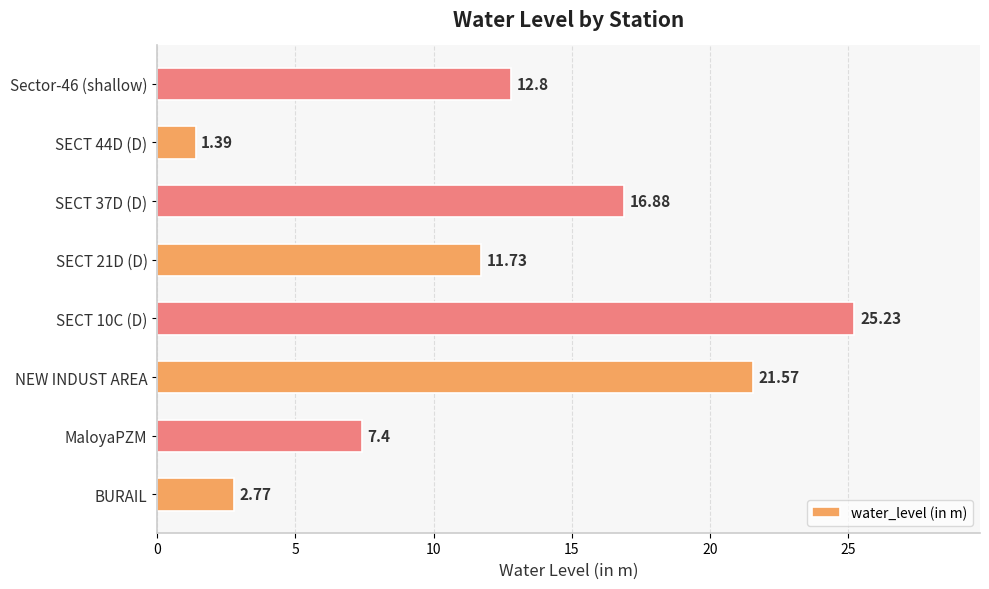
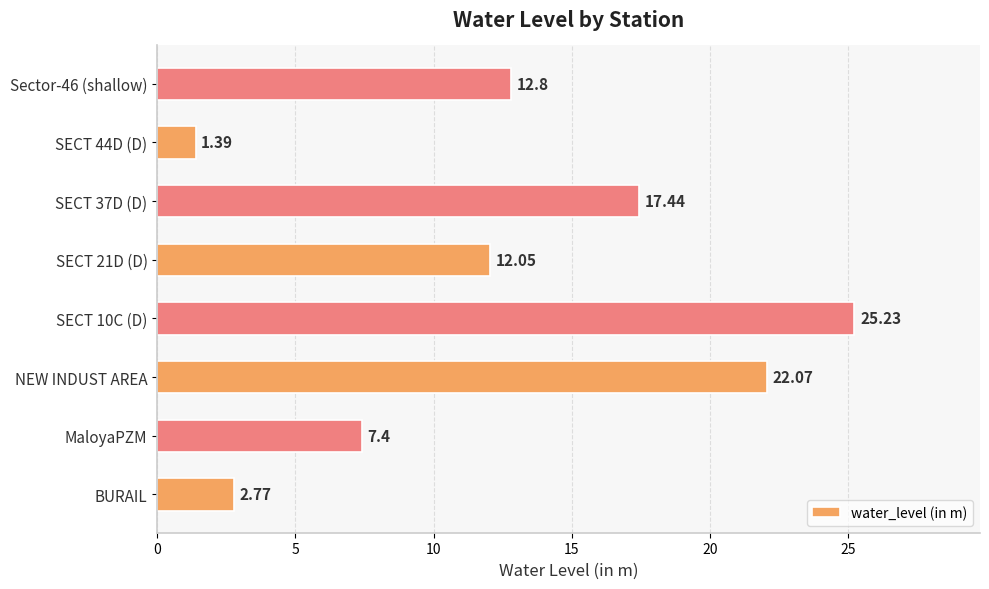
SECT 37D (D): 16.88 -> 17.44
SECT 21D (D): 11.73 -> 12.05
NEW INDUST AREA: 21.57 -> 22.07
